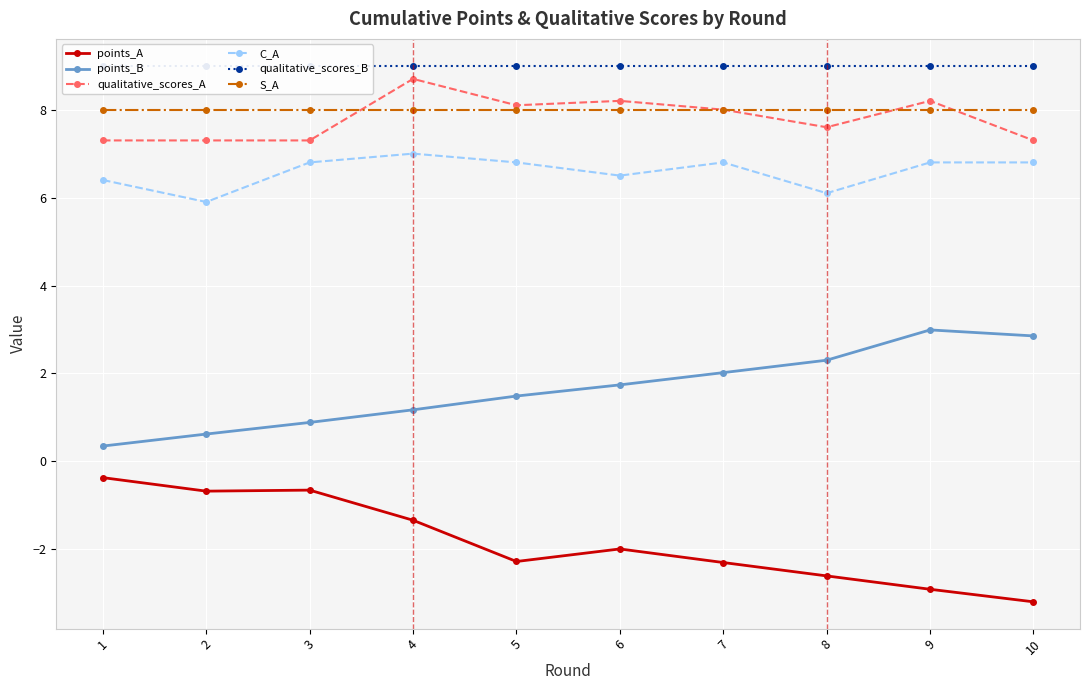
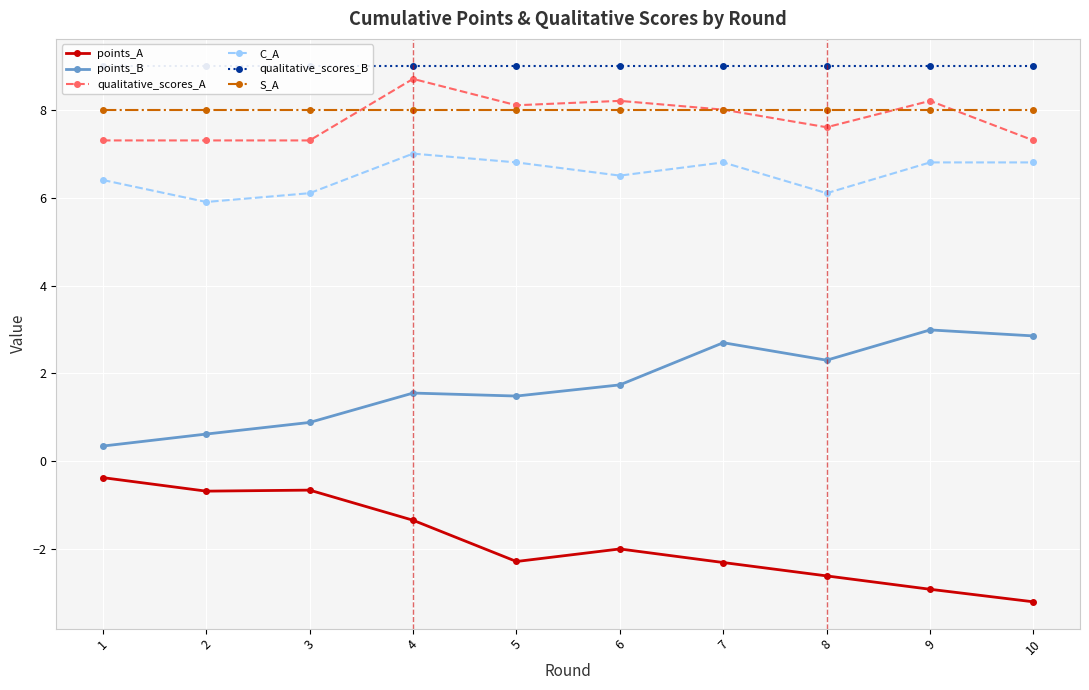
C_A, 3: 6.8 -> 6.1
points_B, 4: 1.2 -> 1.6
points_B, 7: 2.0 -> 2.7
